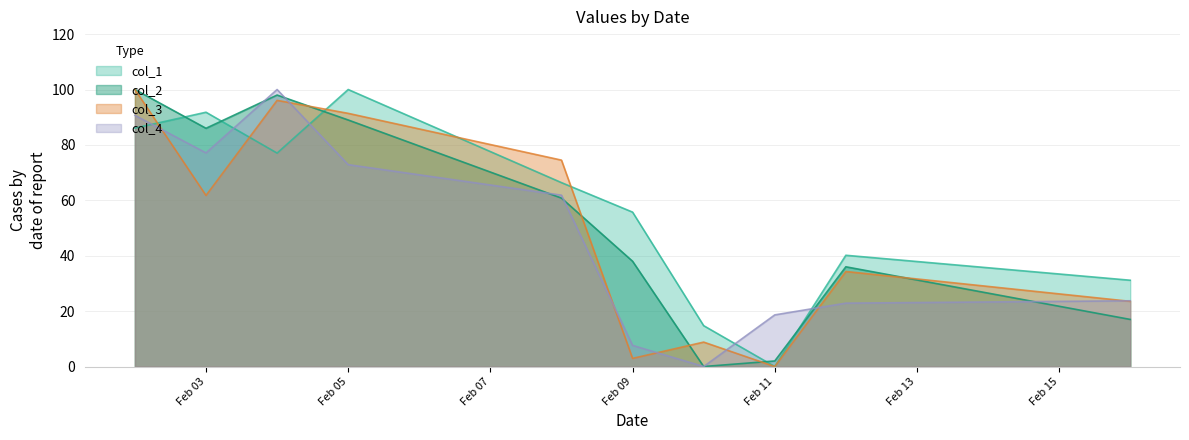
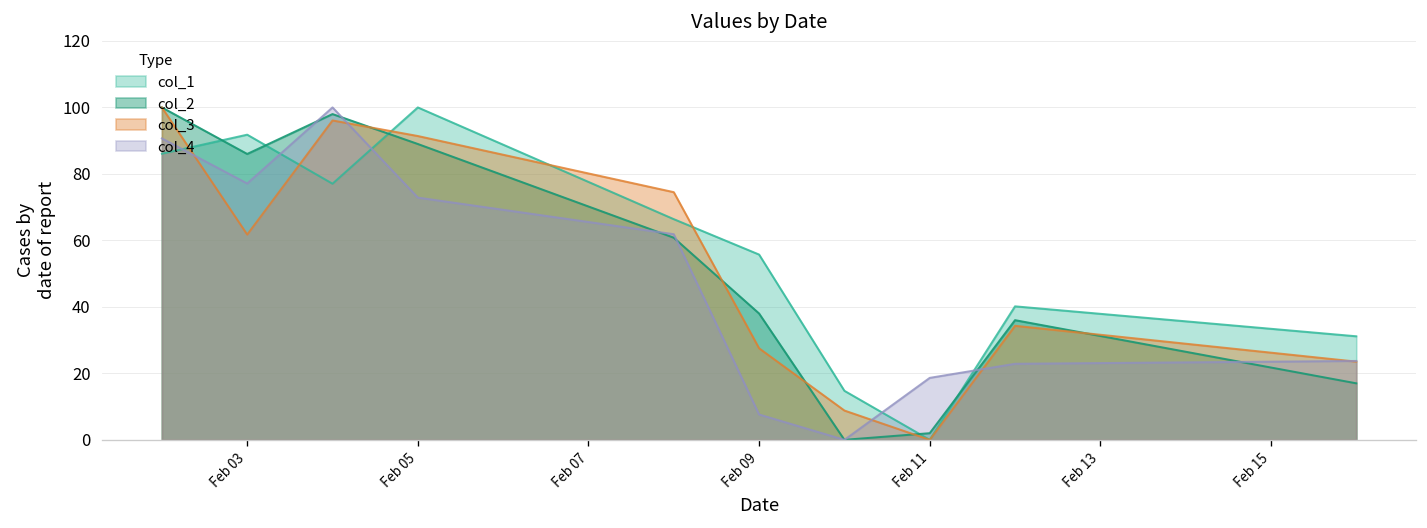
col_3, Feb 09: 3 -> 28
